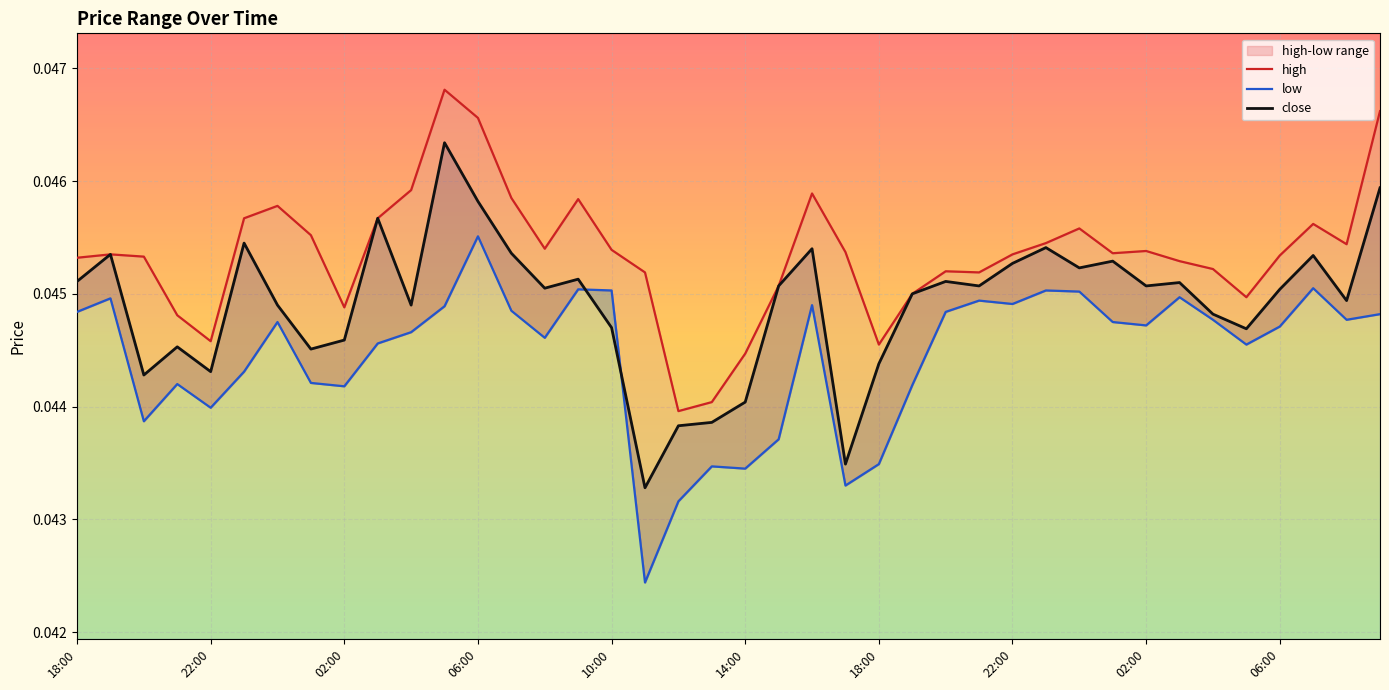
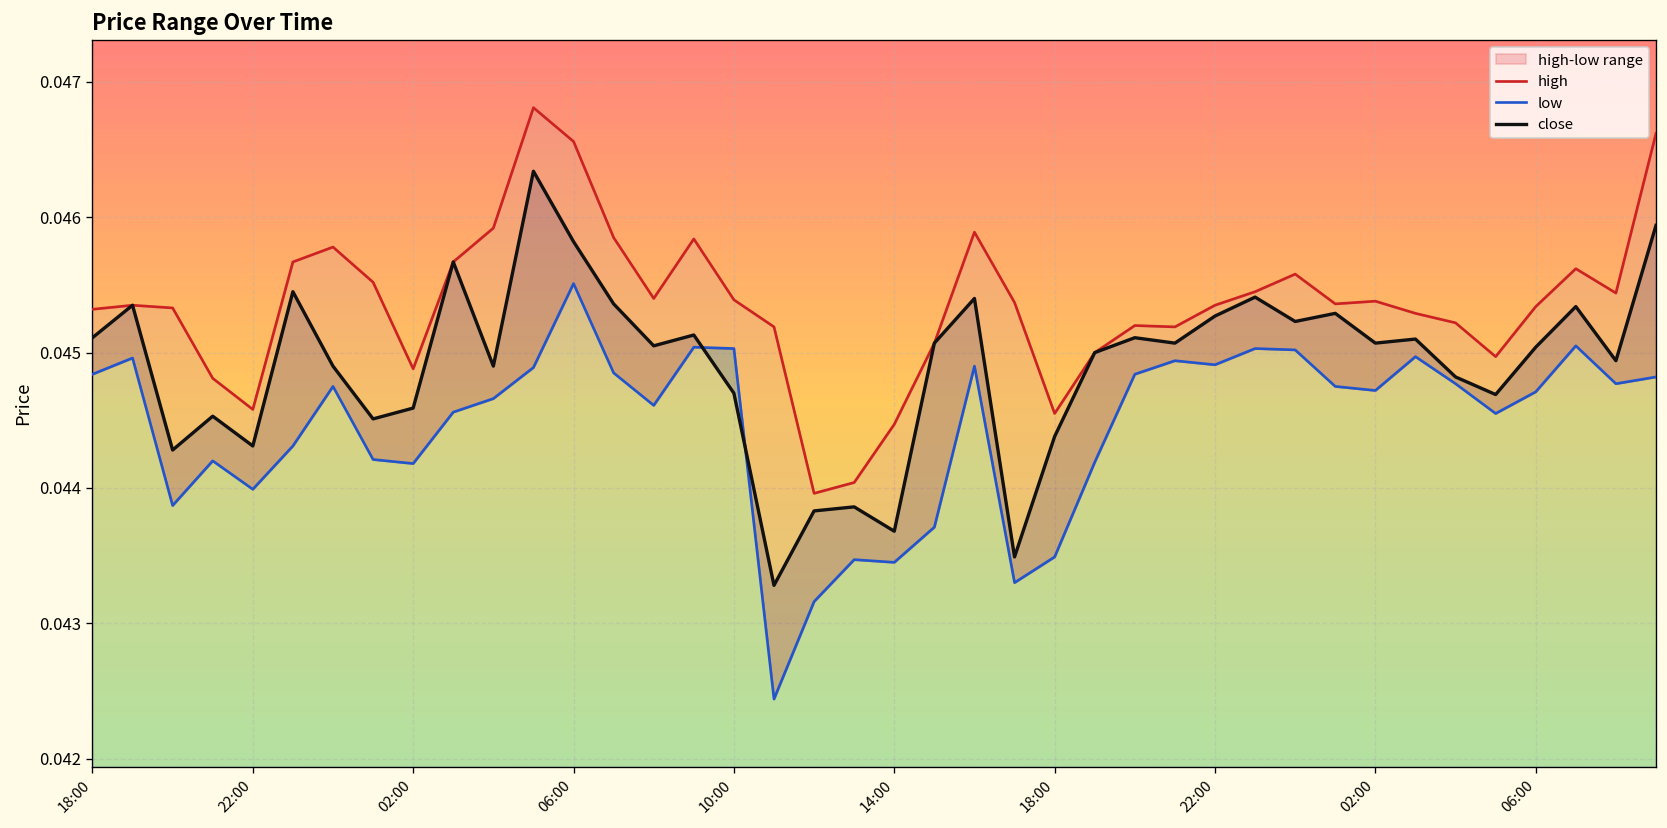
close, 14:00: 0.04404 -> 0.04368
